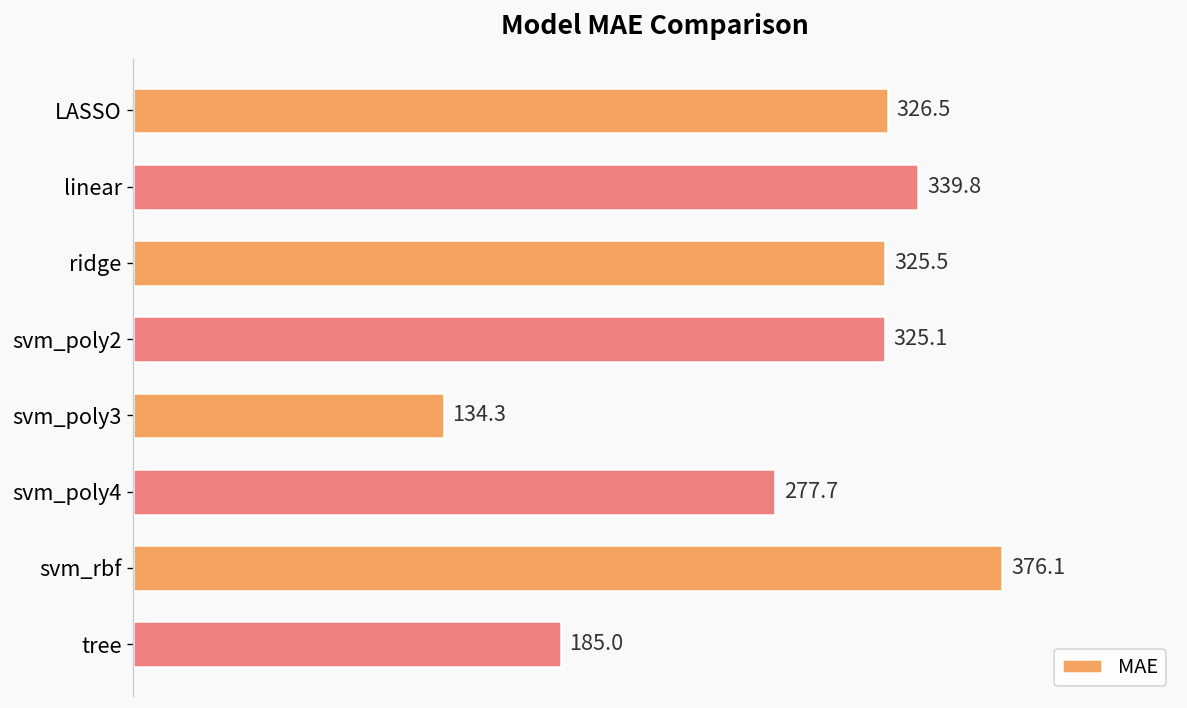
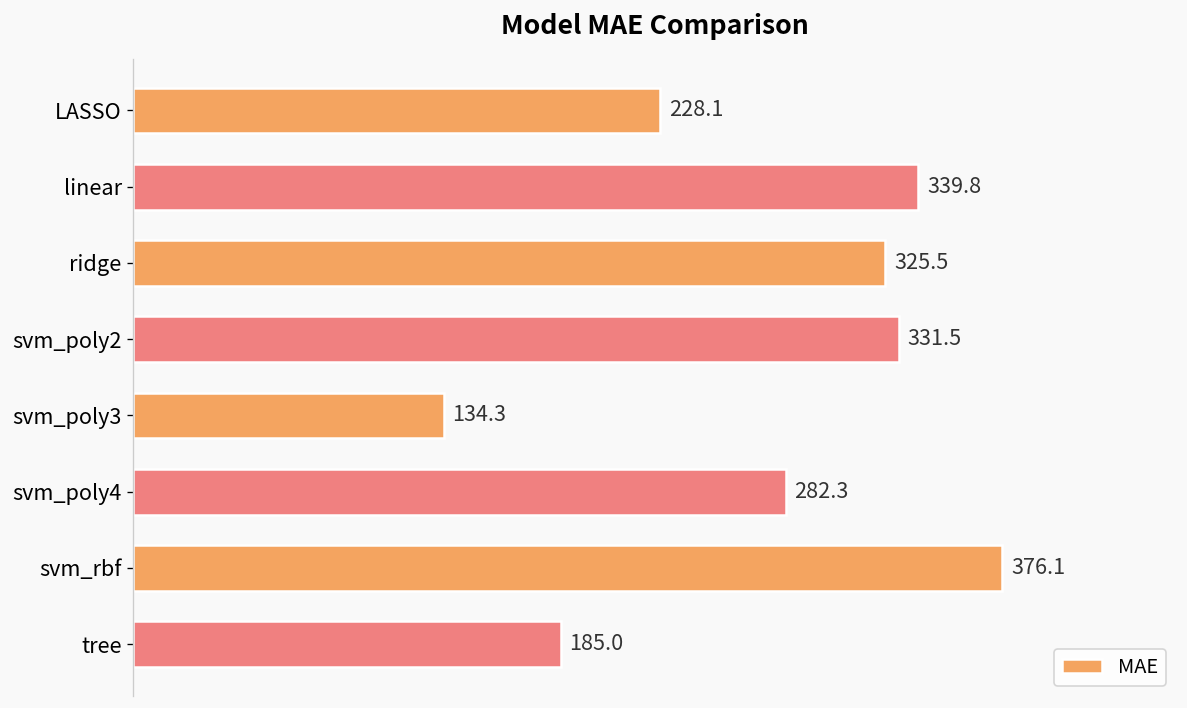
LASSO: 326.5 -> 228.1
svm_poly2: 325.1 -> 331.5
svm_poly4: 277.7 -> 282.3
